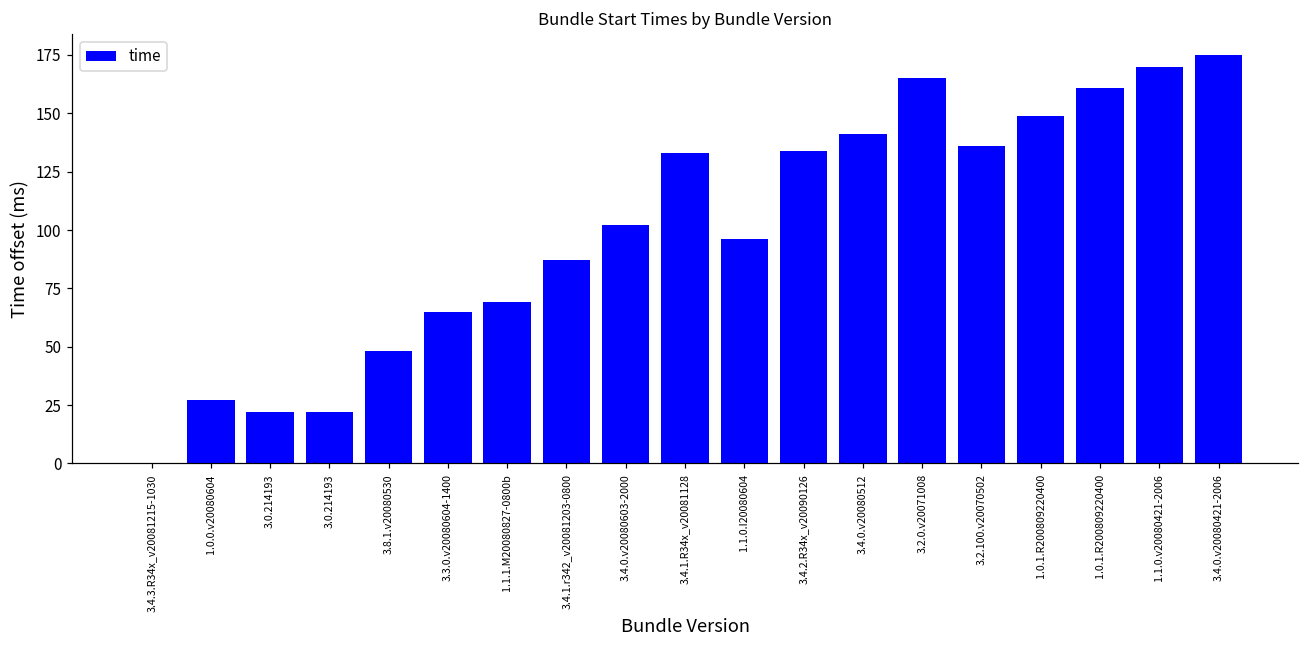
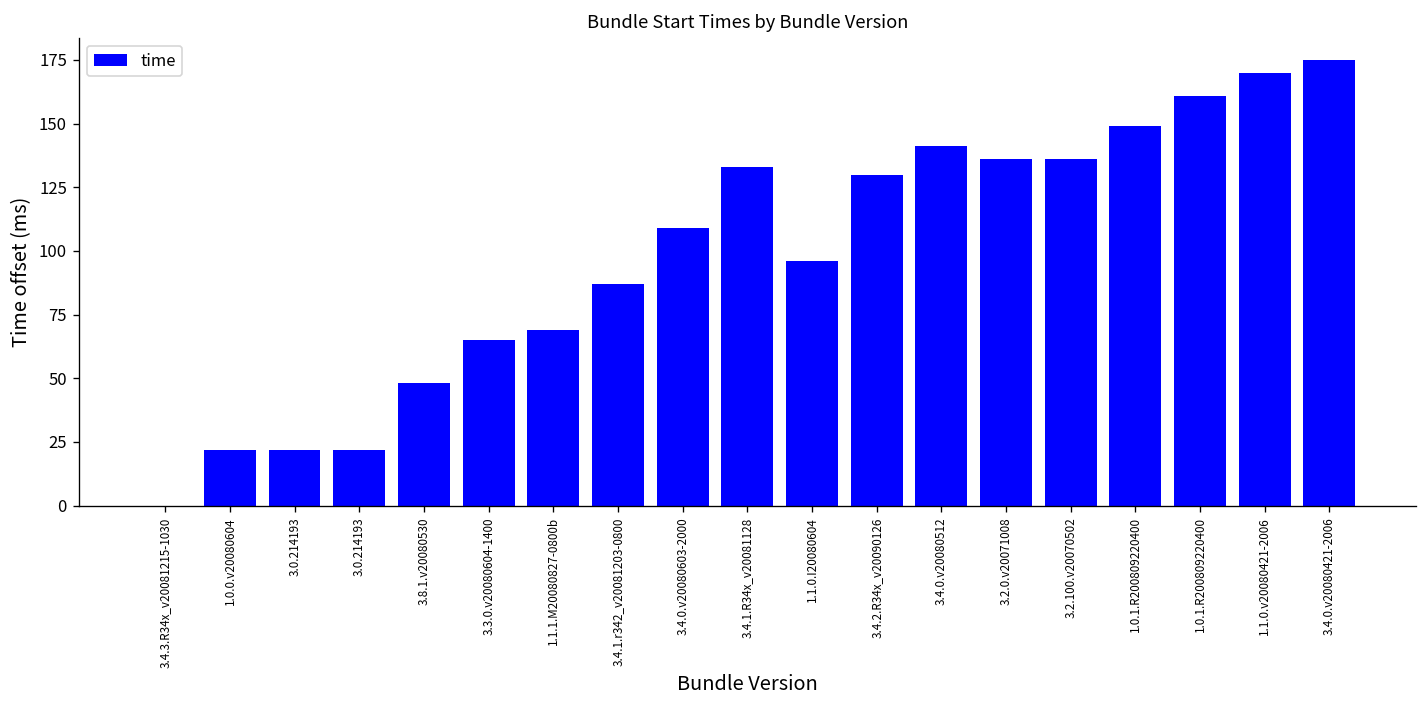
1.0.0.v20080604: 27 -> 22
3.4.0.v20080603-2000: 102 -> 109
3.4.2.R34x_v20090126: 134 -> 130
3.2.0.v20071008: 165 -> 136
